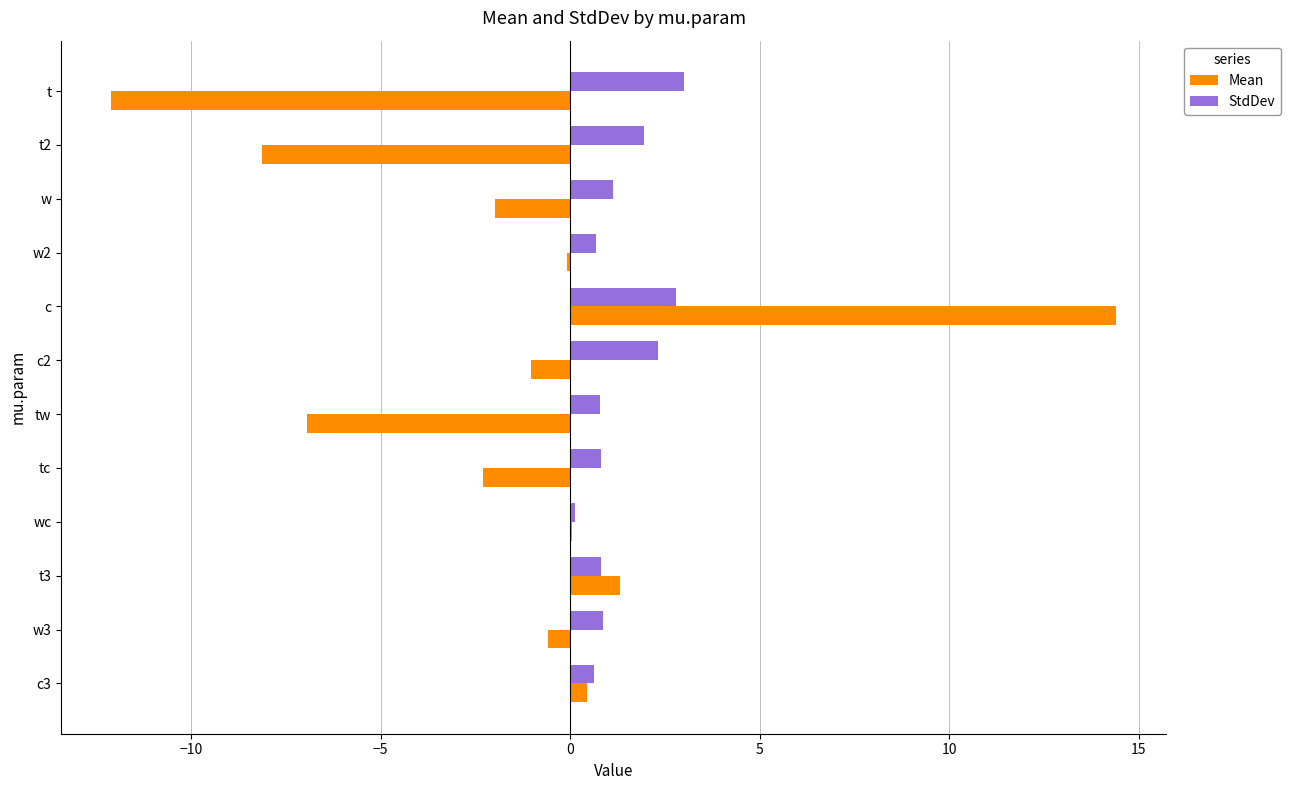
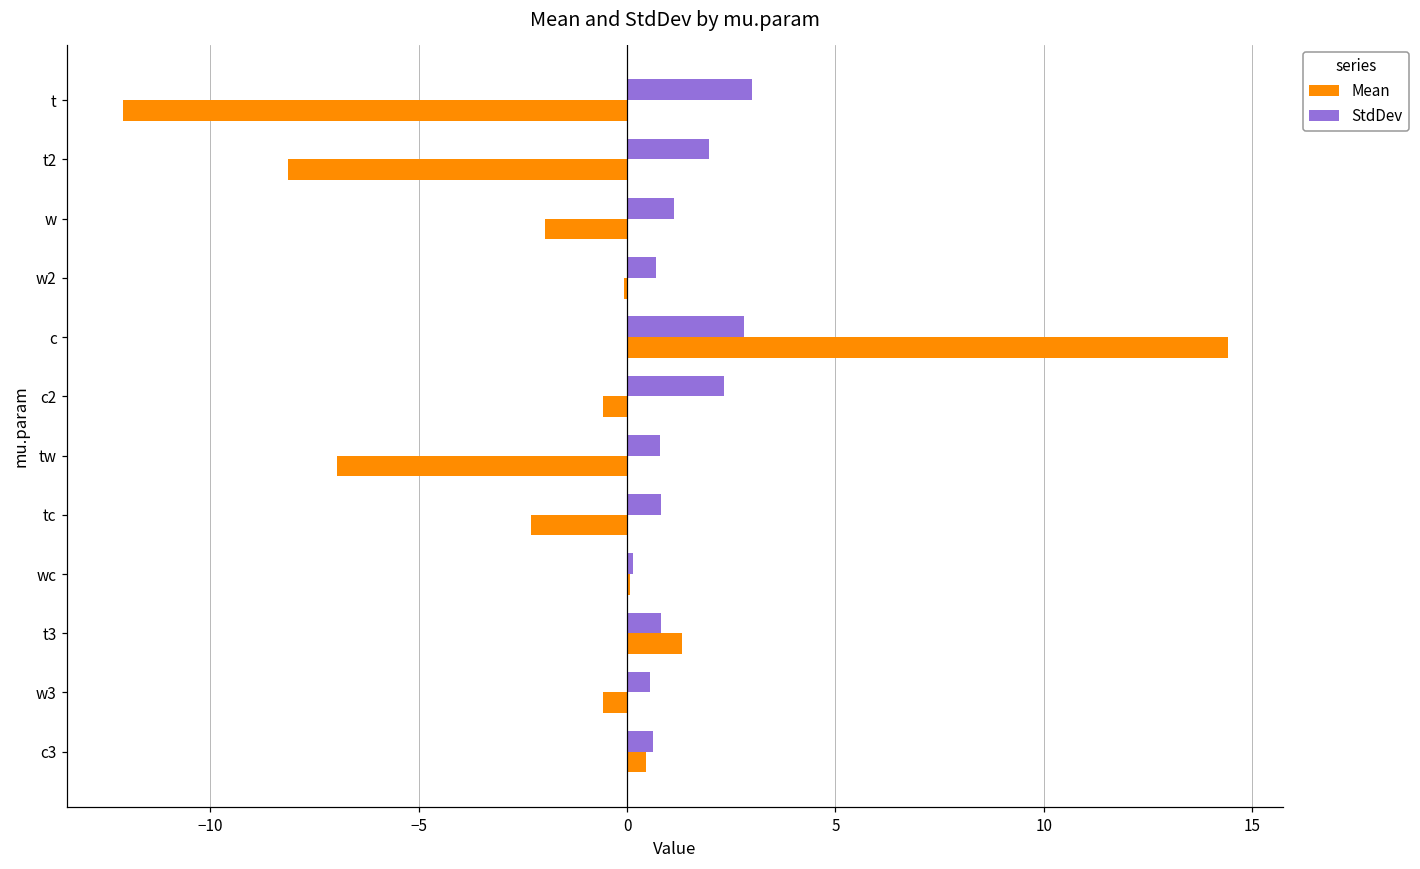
Mean, c2: -1.0 -> -0.6
StdDev, w3: 0.9 -> 0.6
